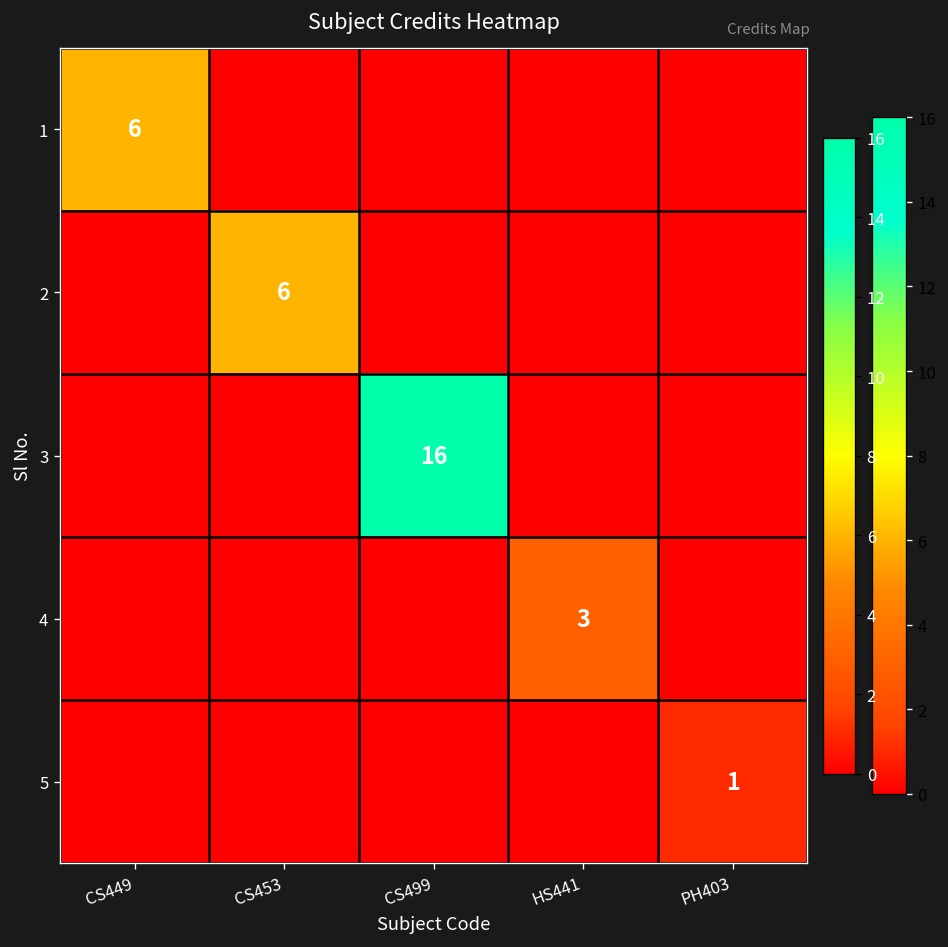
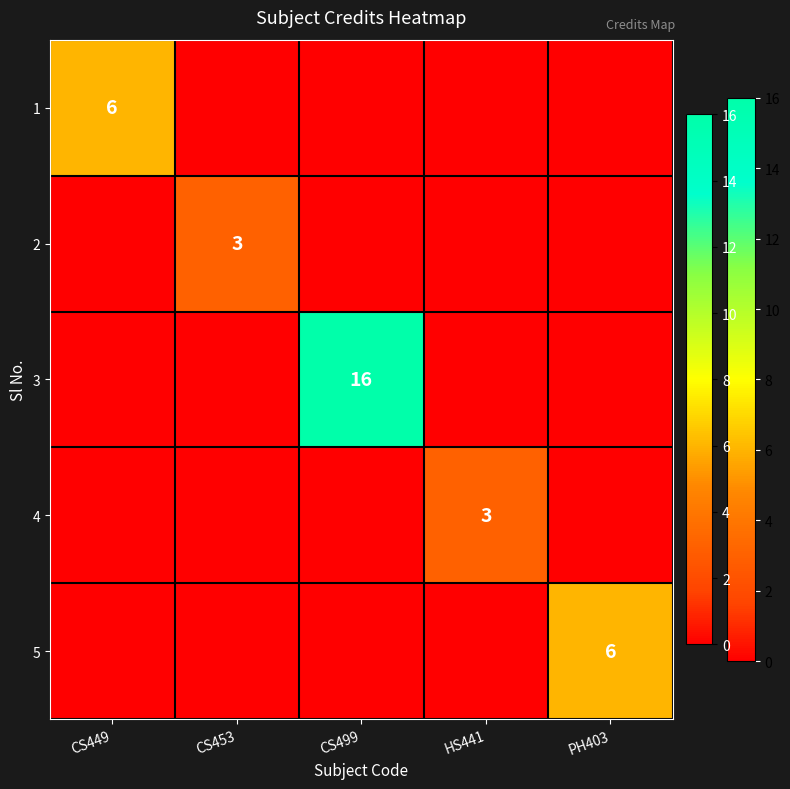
2, CS453: 6 -> 3
5, PH403: 1 -> 6
